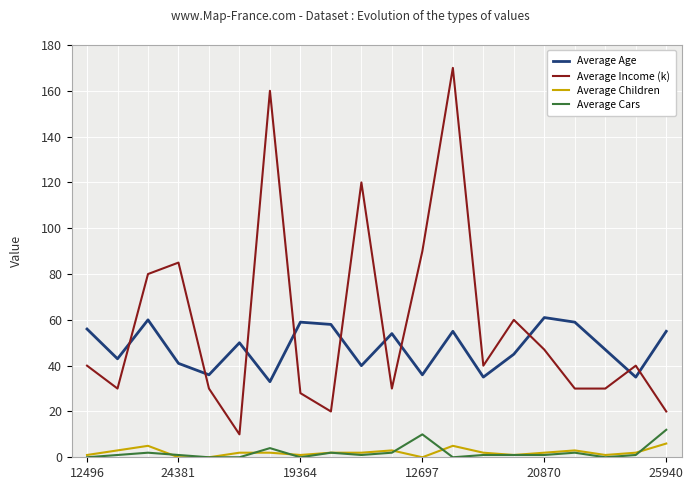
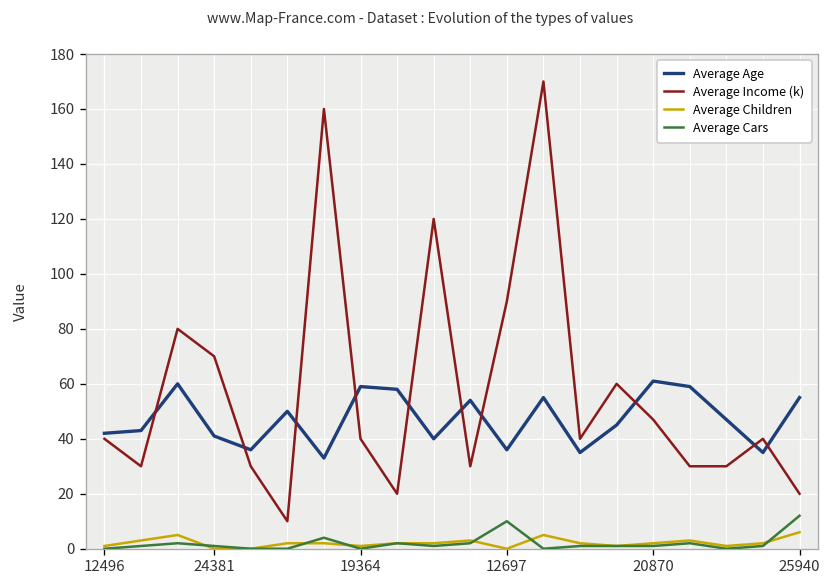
Average Age, 12496: 56 -> 42
Average Income (k), 24381: 85 -> 70
Average Income (k), 19364: 28 -> 40
